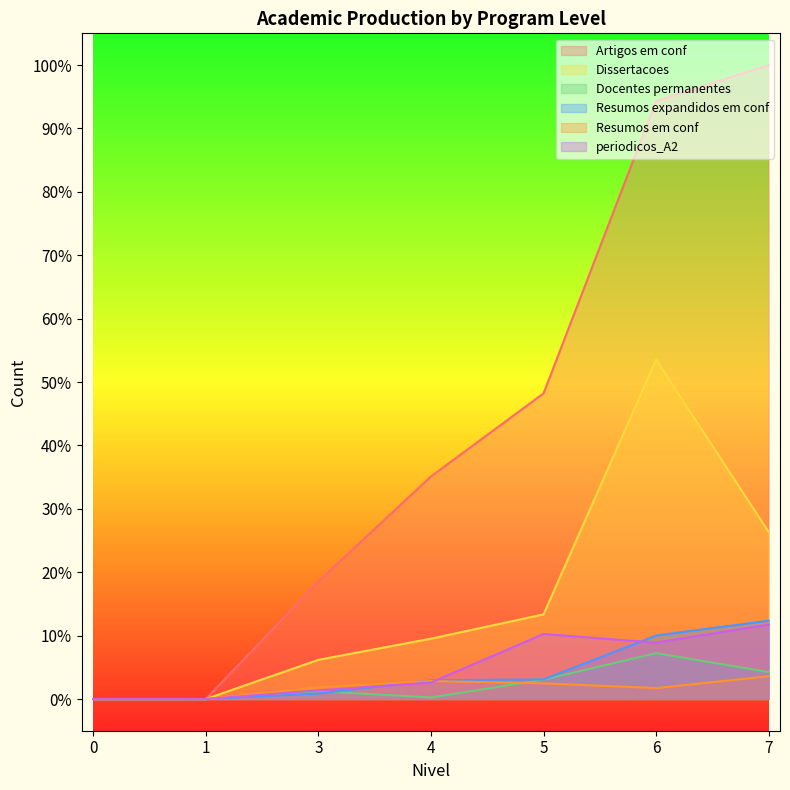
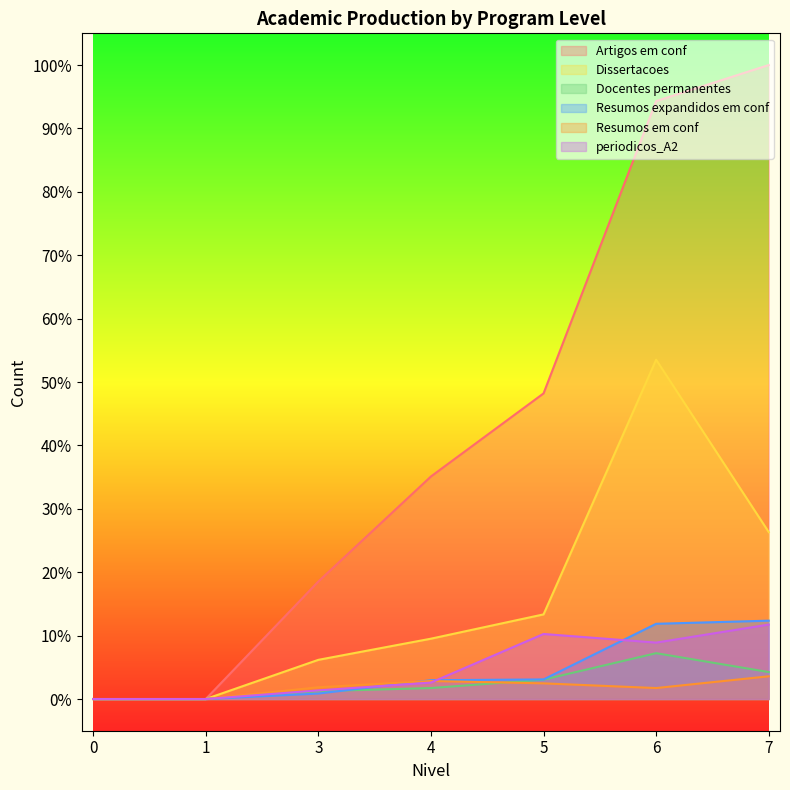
Docentes permanentes, 4: 0% -> 2%
Resumos expandidos em conf, 6: 10% -> 12%
